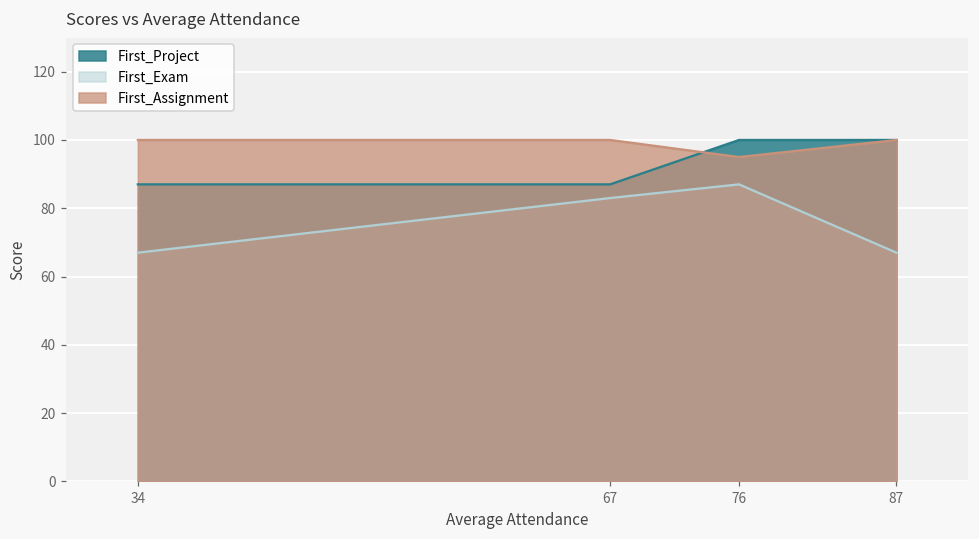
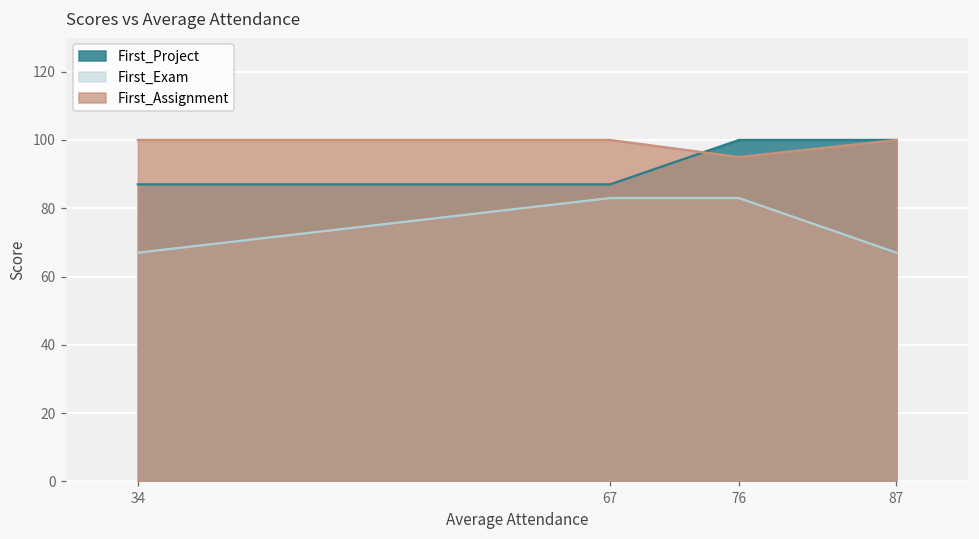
First_Exam, 76: 87 -> 83
